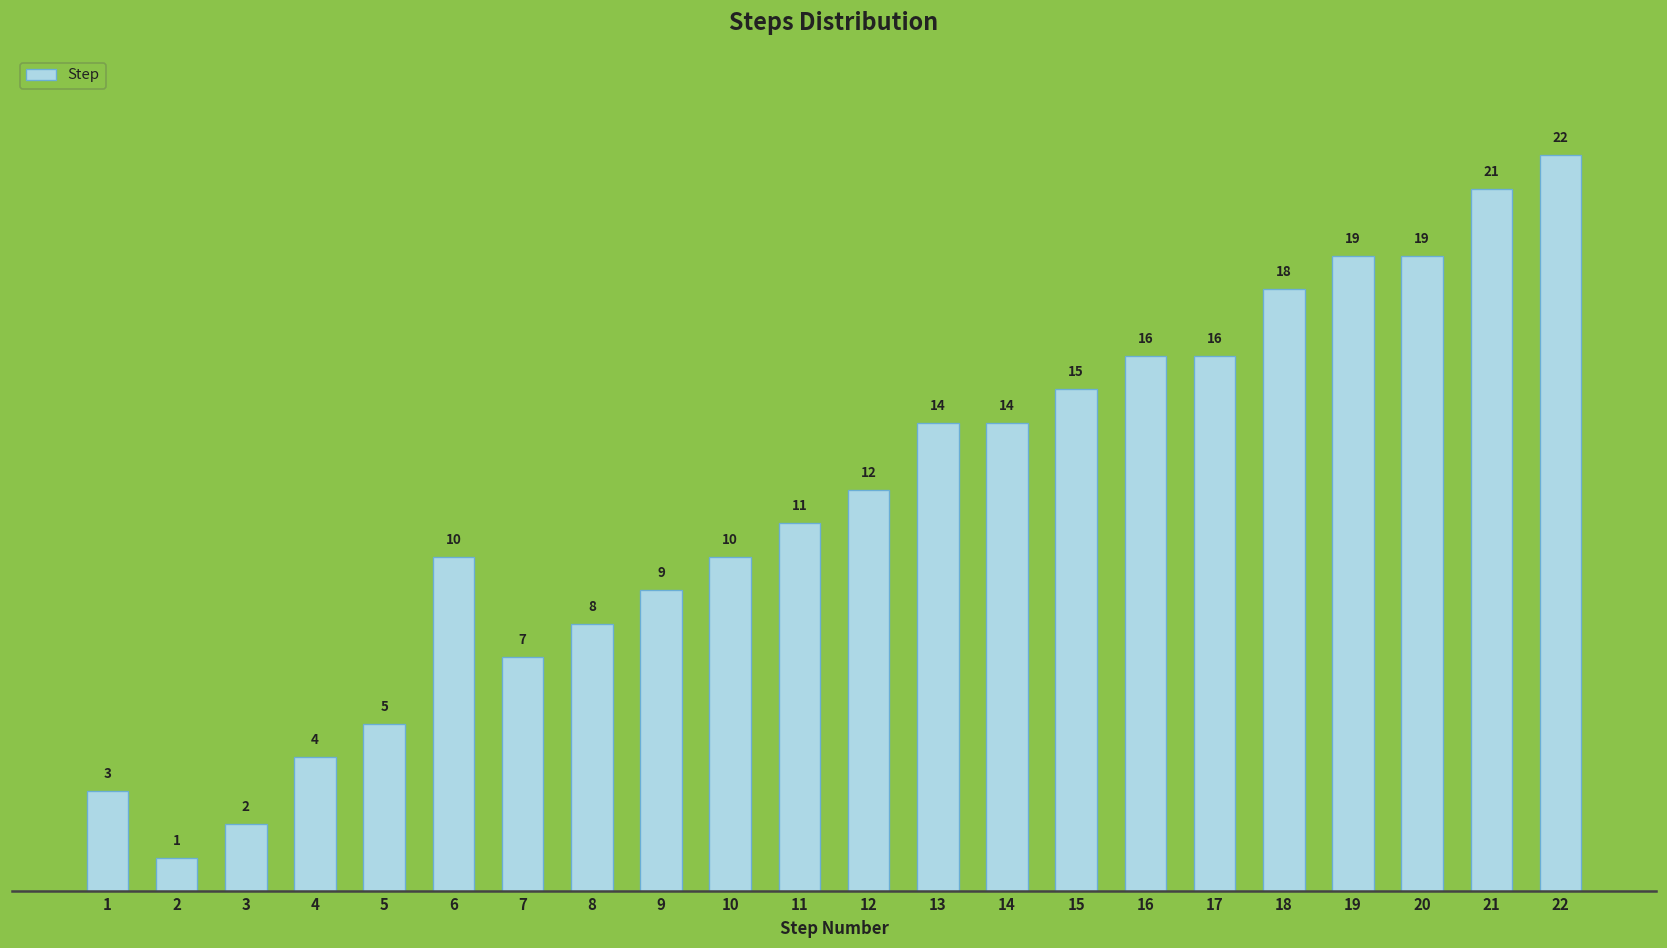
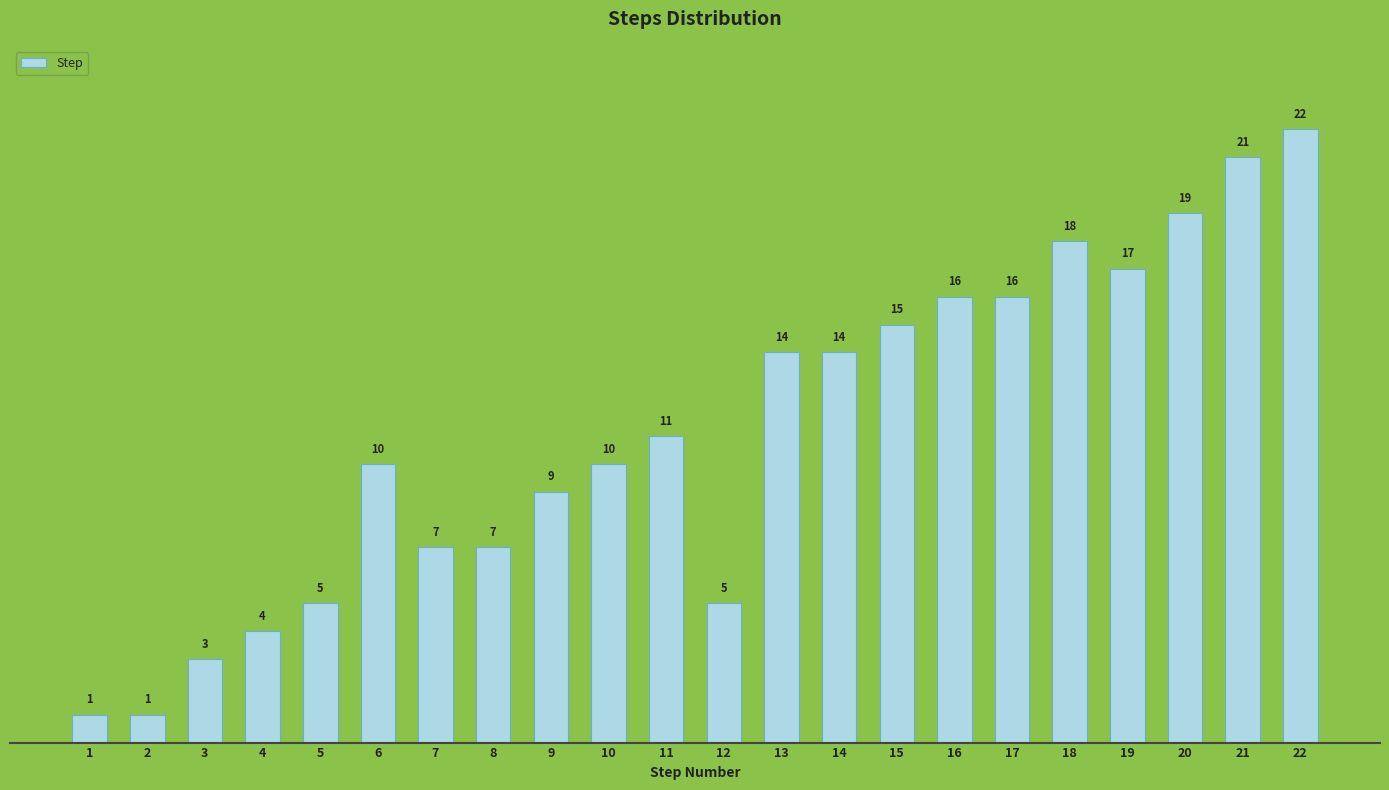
1: 3 -> 1
3: 2 -> 3
8: 8 -> 7
12: 12 -> 5
19: 19 -> 17
